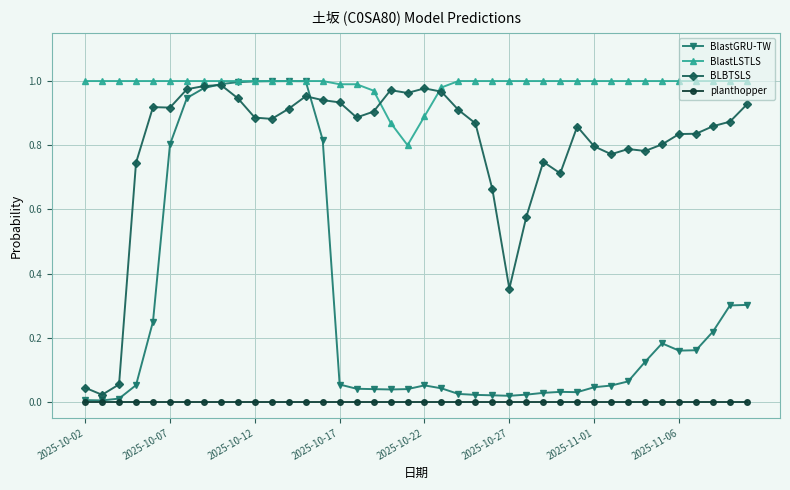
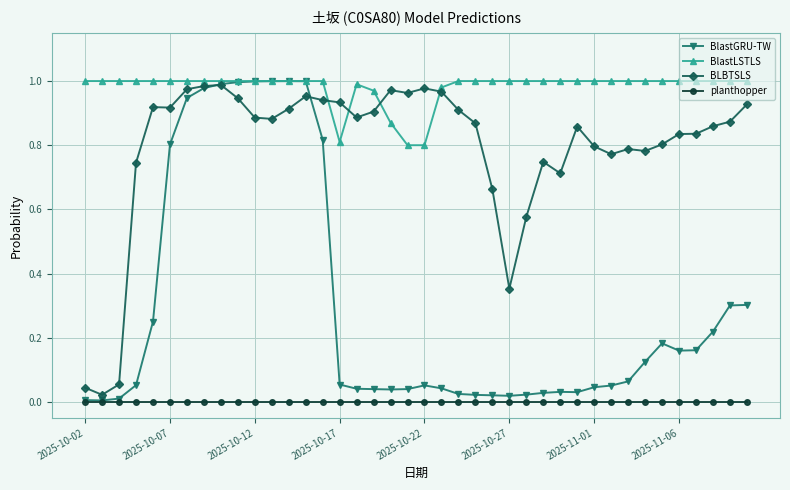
BlastLSTLS, 2025-10-17: 0.99 -> 0.81
BlastLSTLS, 2025-10-22: 0.89 -> 0.80
